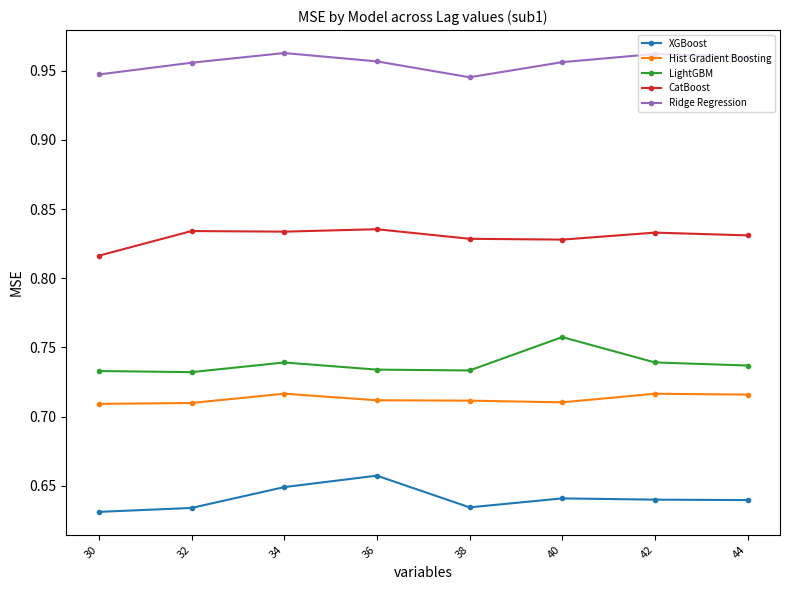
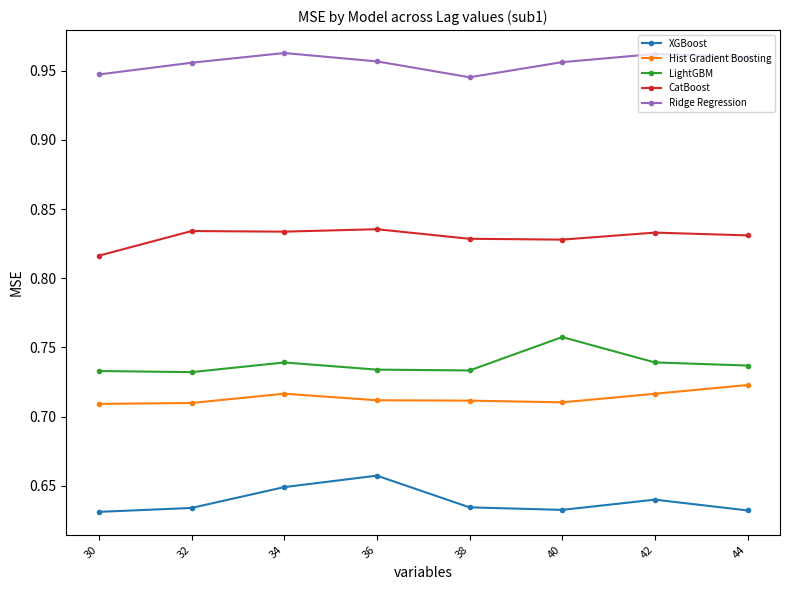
XGBoost, 40: 0.641 -> 0.633
XGBoost, 44: 0.640 -> 0.632
Hist Gradient Boosting, 44: 0.716 -> 0.723
